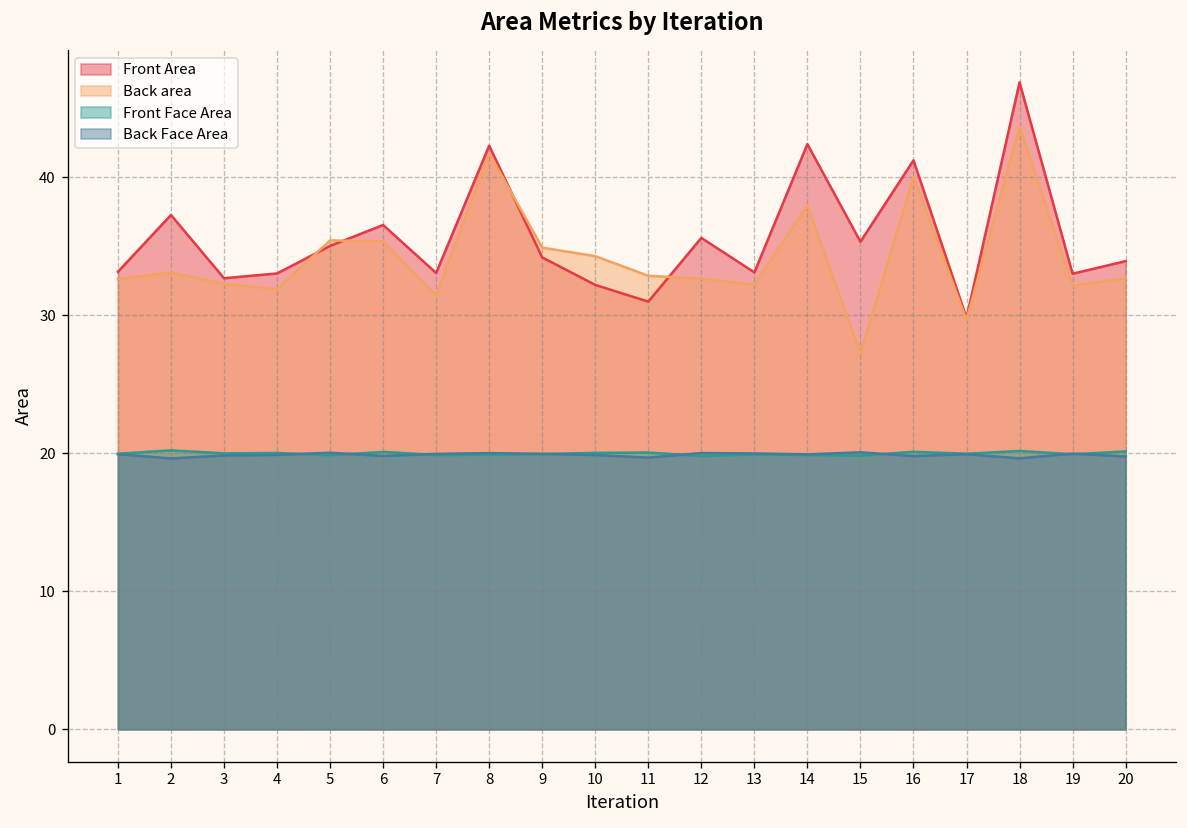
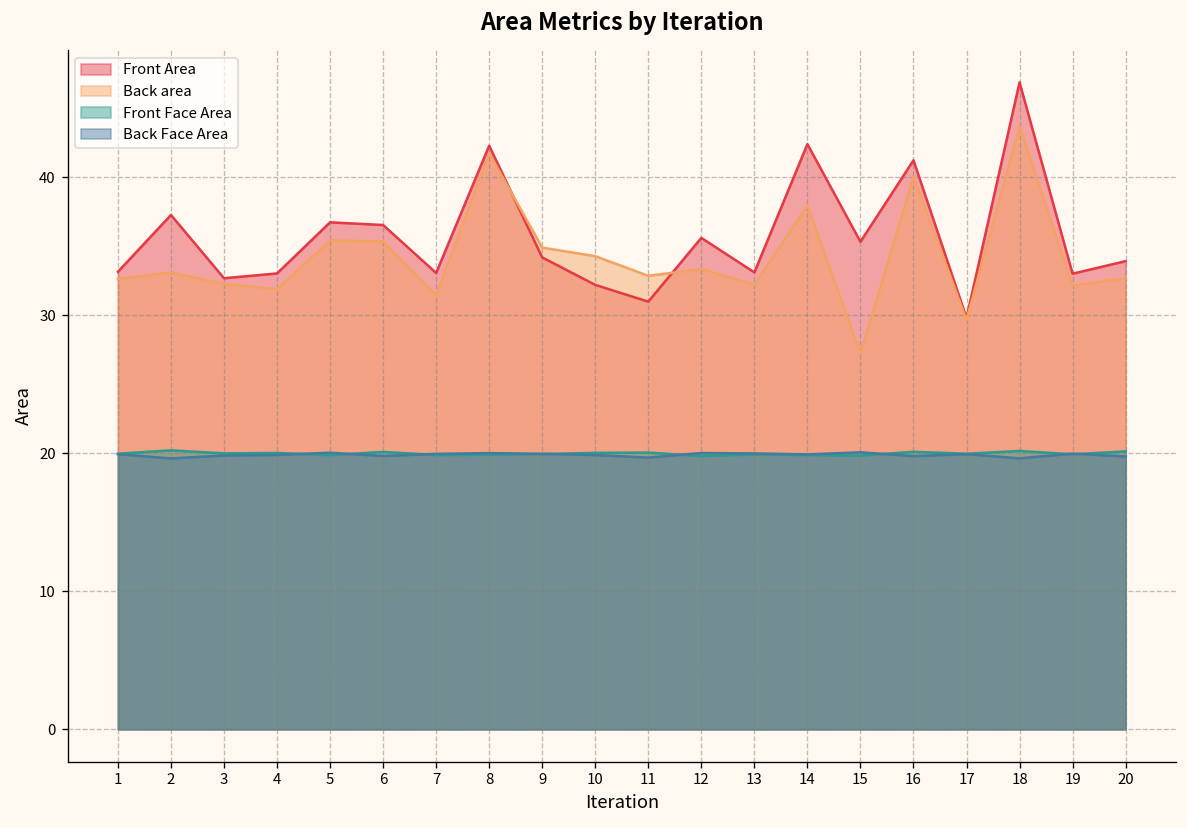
Front Area, 5: 35.0 -> 36.7
Back area, 12: 32.7 -> 33.3
